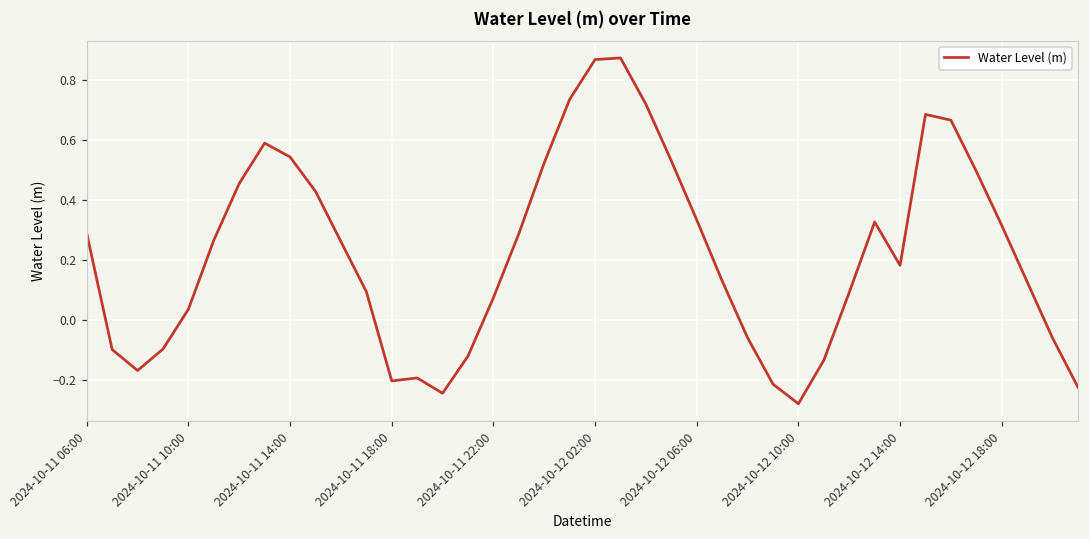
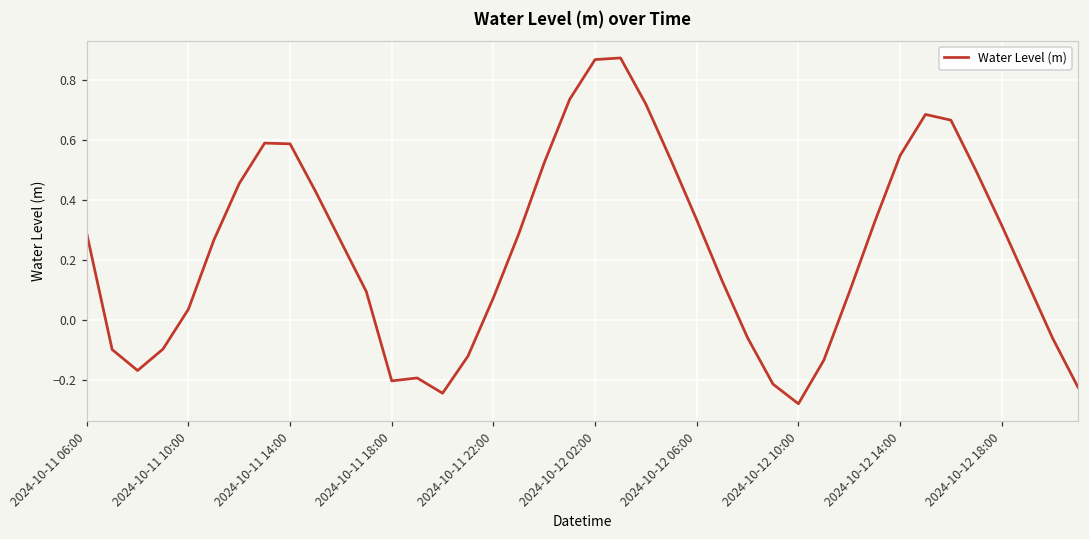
2024-10-11 14:00: 0.54 -> 0.59
2024-10-12 14:00: 0.18 -> 0.55
